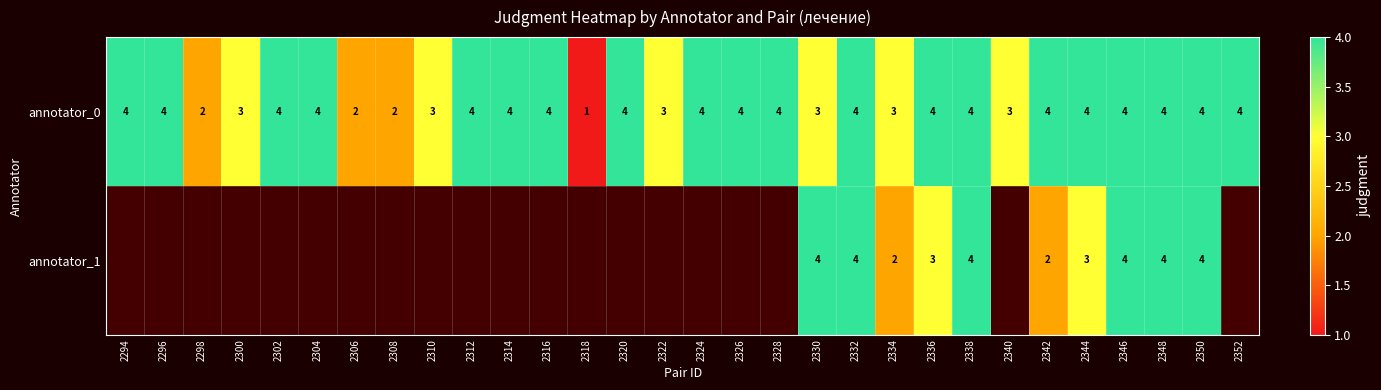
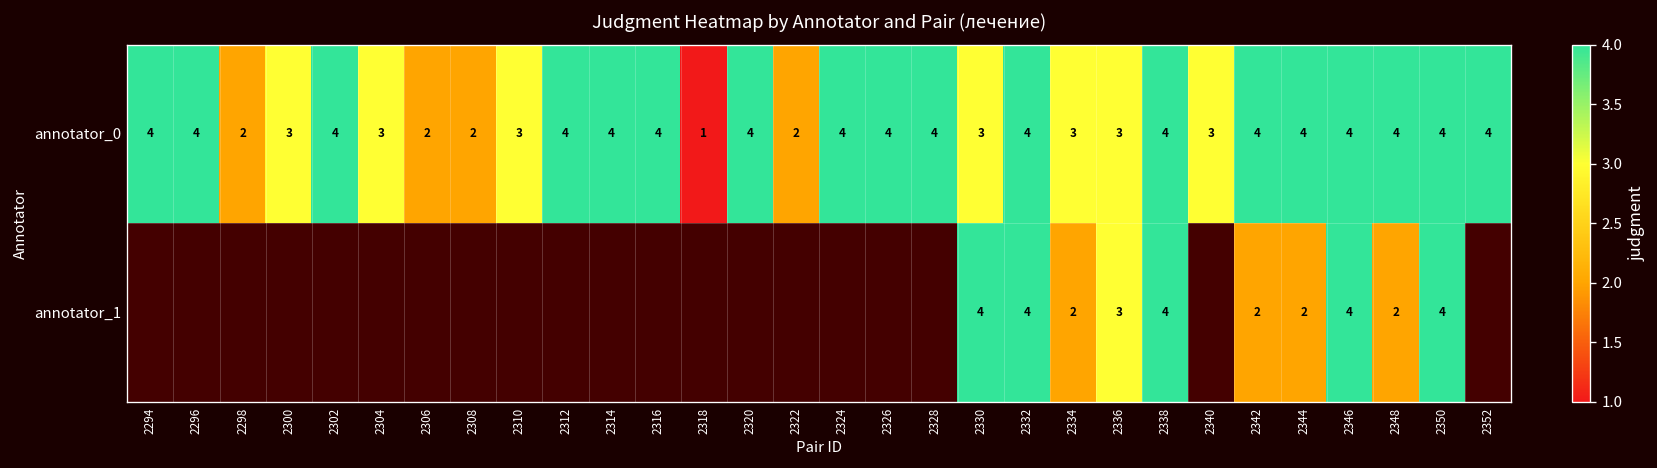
annotator_0, 2304: 4 -> 3
annotator_0, 2322: 3 -> 2
annotator_0, 2336: 4 -> 3
annotator_1, 2344: 3 -> 2
annotator_1, 2348: 4 -> 2
